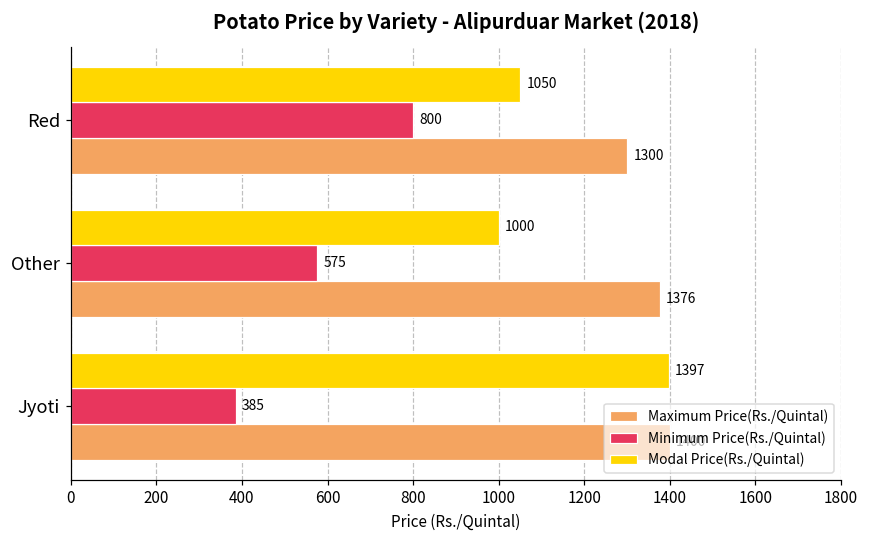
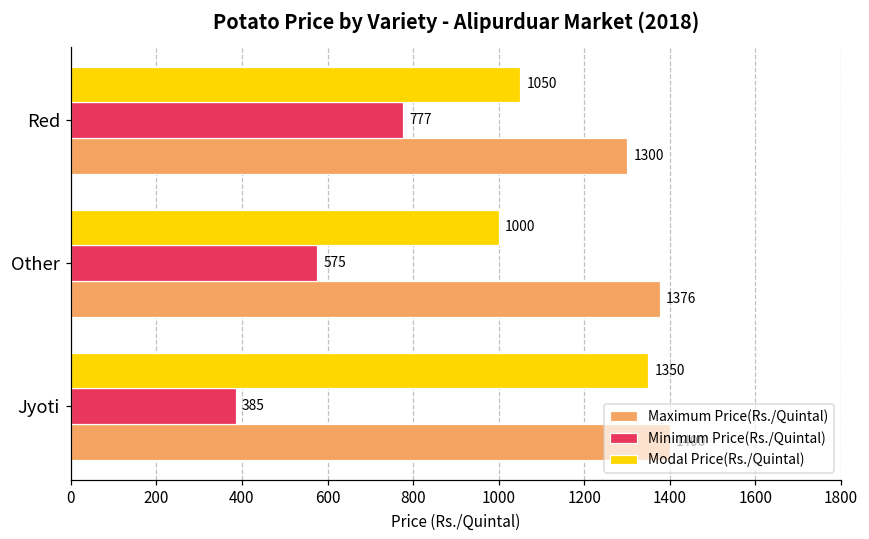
Minimum Price(Rs./Quintal), Red: 800 -> 777
Modal Price(Rs./Quintal), Jyoti: 1397 -> 1350
